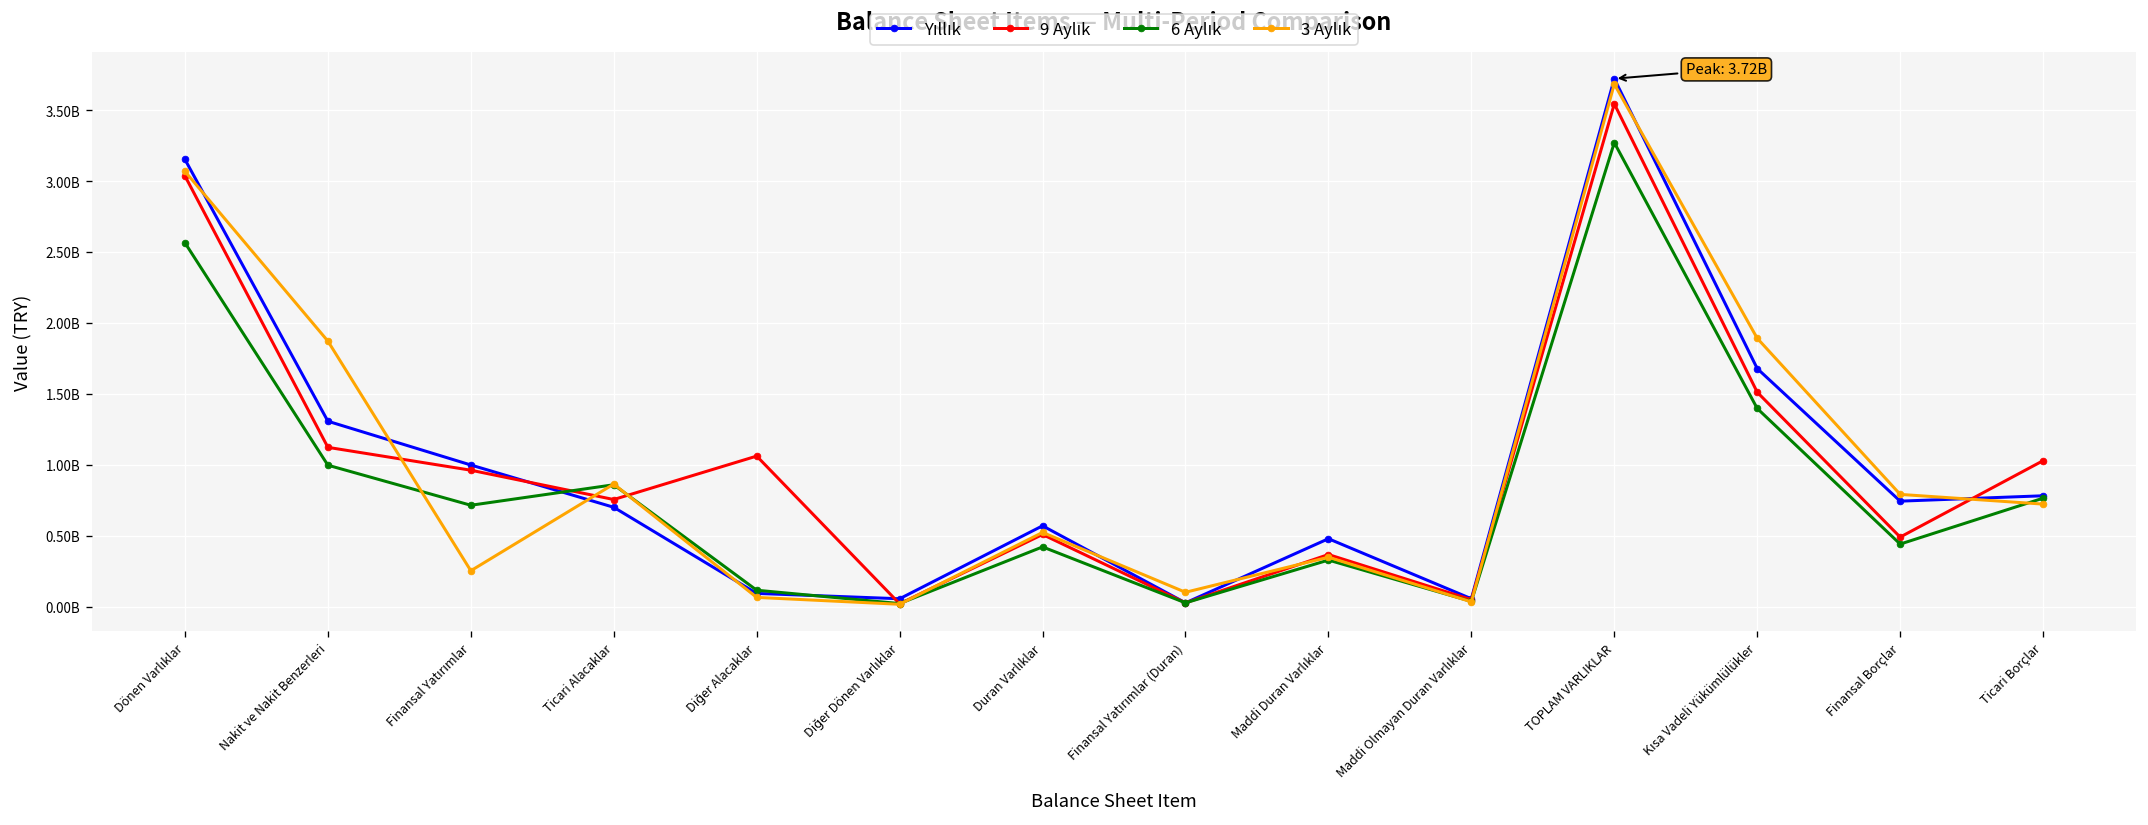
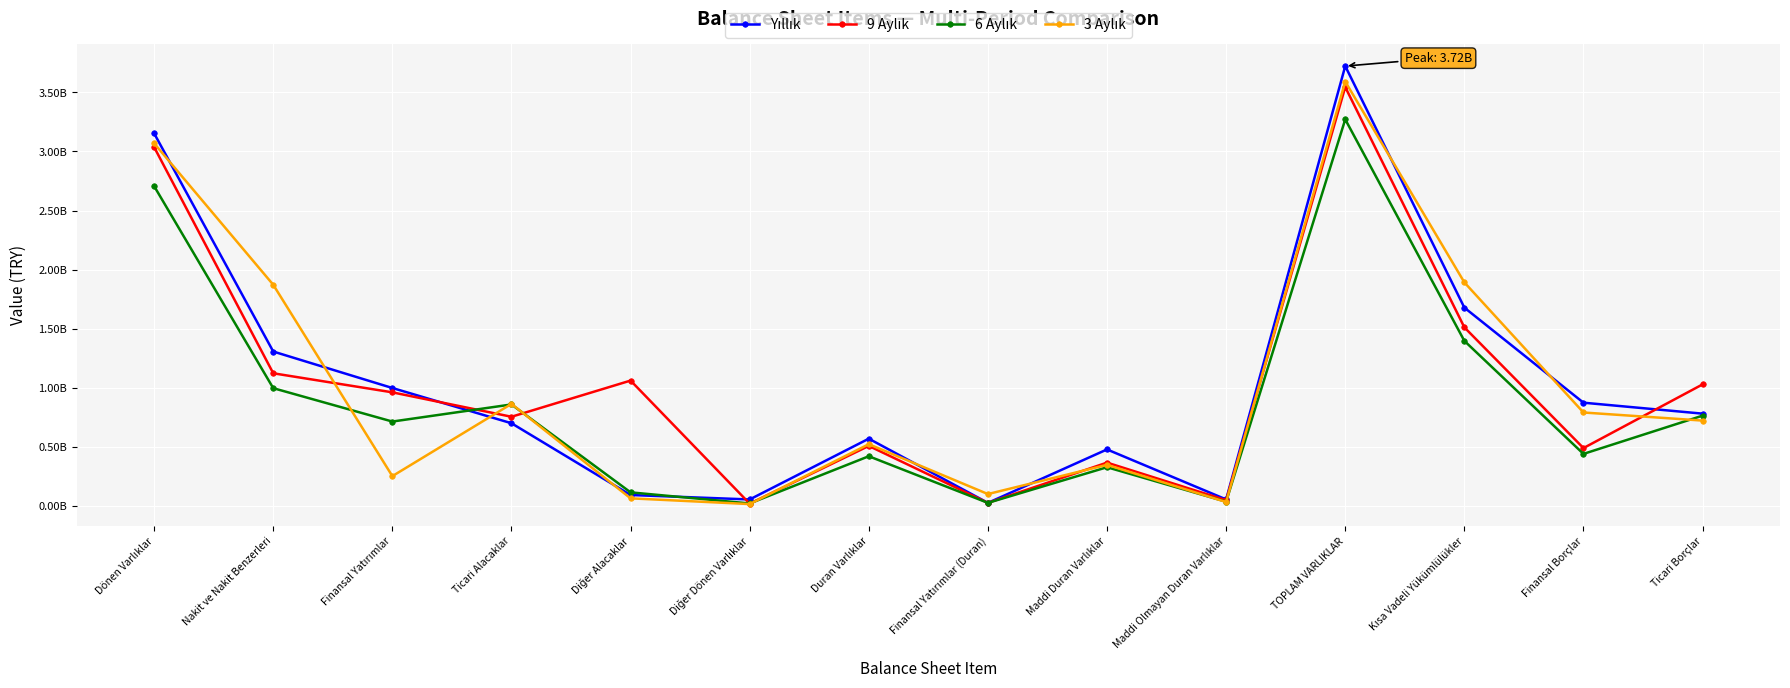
6 Aylık, Dönen Varlıklar: 2570000000 -> 2710000000
3 Aylık, TOPLAM VARLIKLAR: 3680000000 -> 3590000000
Yıllık, Finansal Borçlar: 740000000 -> 870000000
